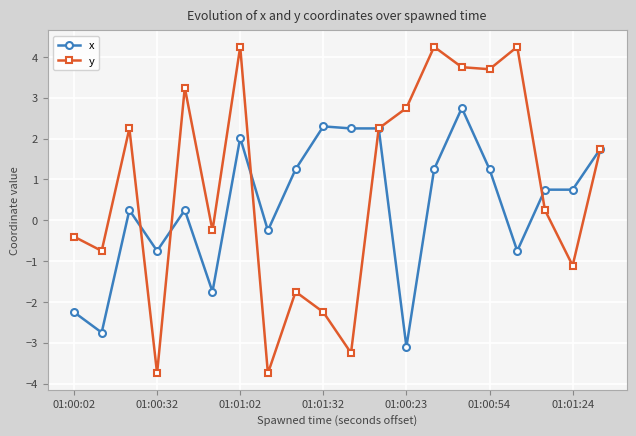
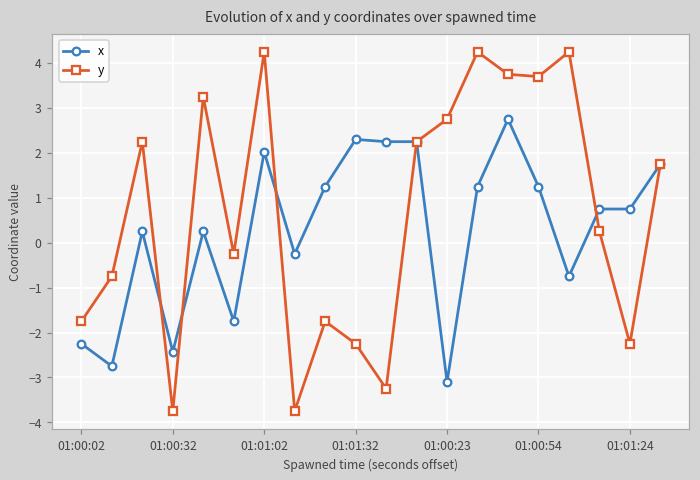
y, 01:00:02: -0.4 -> -1.8
x, 01:00:32: -0.8 -> -2.4
y, 01:01:24: -1.1 -> -2.3
